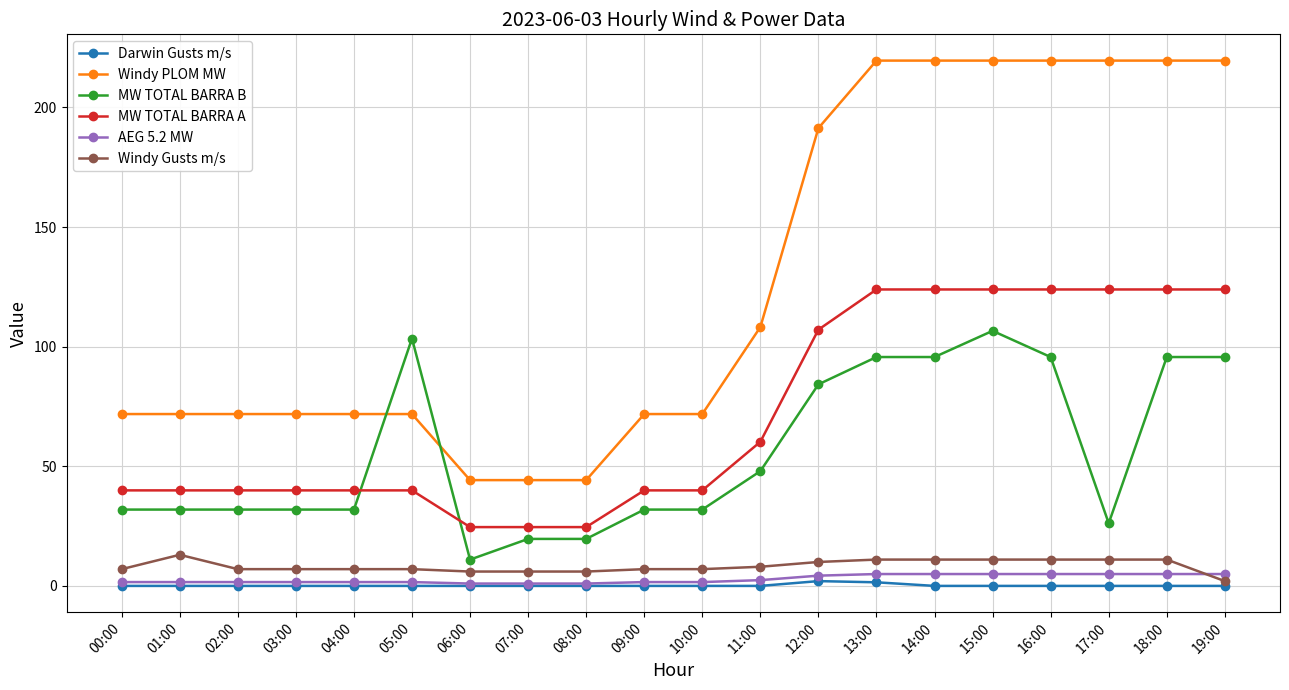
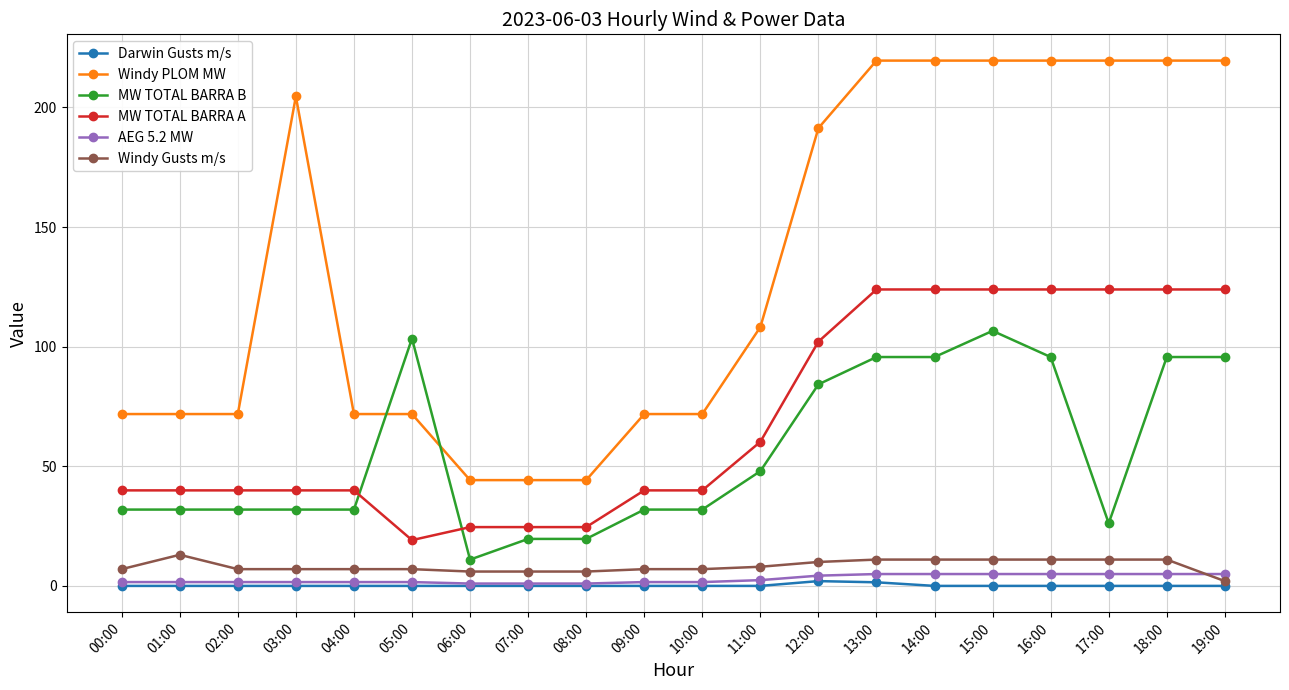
Windy PLOM MW, 03:00: 72 -> 205
MW TOTAL BARRA A, 05:00: 40 -> 19
MW TOTAL BARRA A, 12:00: 107 -> 102
